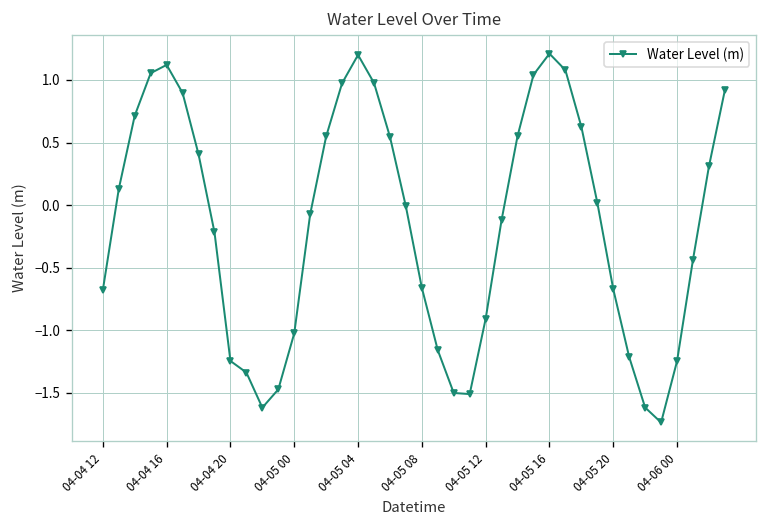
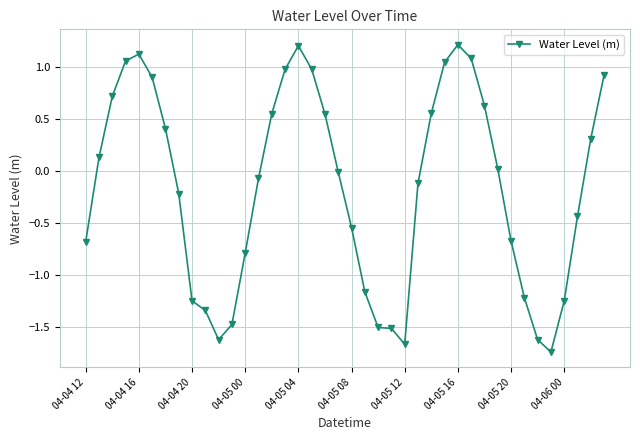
04-05 00: -1.02 -> -0.79
04-05 08: -0.66 -> -0.54
04-05 12: -0.91 -> -1.66
